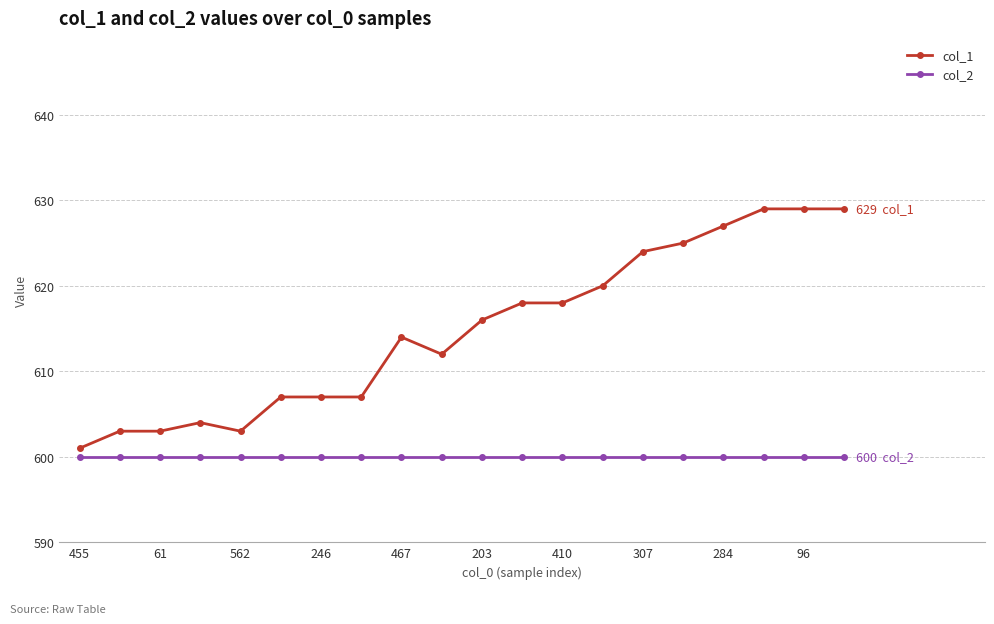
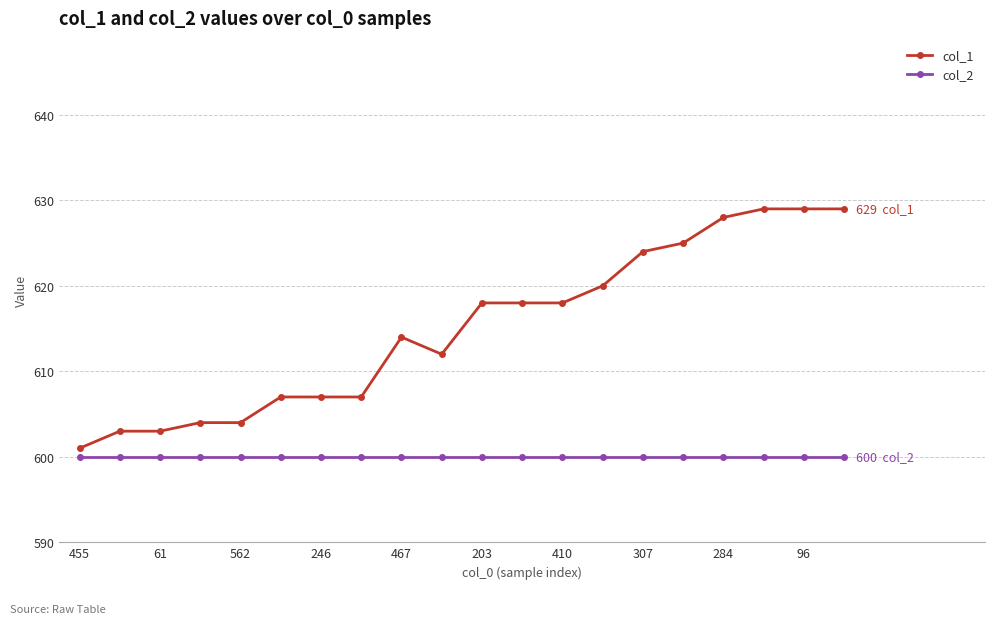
col_1, 562: 603 -> 604
col_1, 203: 616 -> 618
col_1, 284: 627 -> 628
